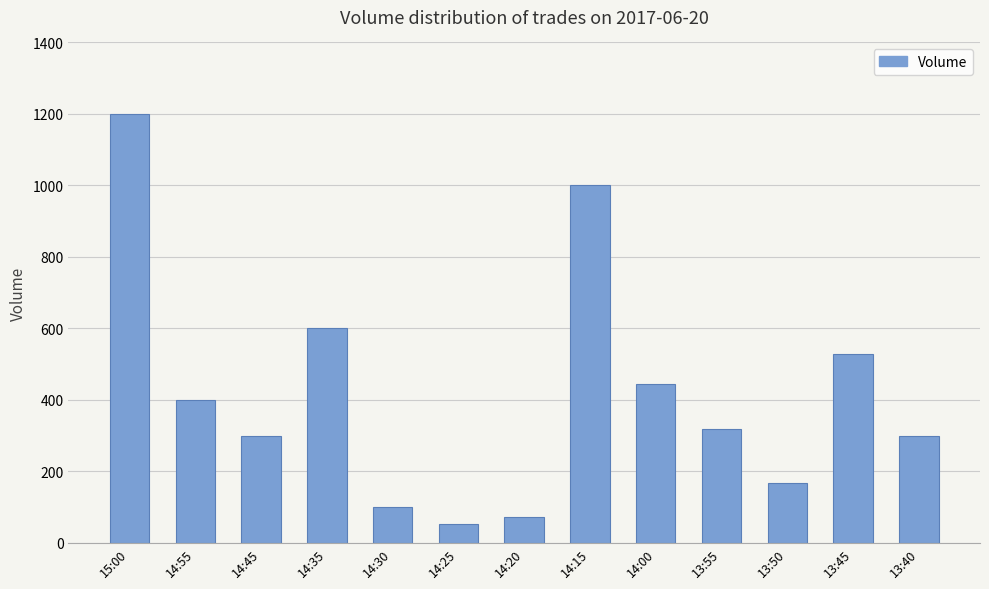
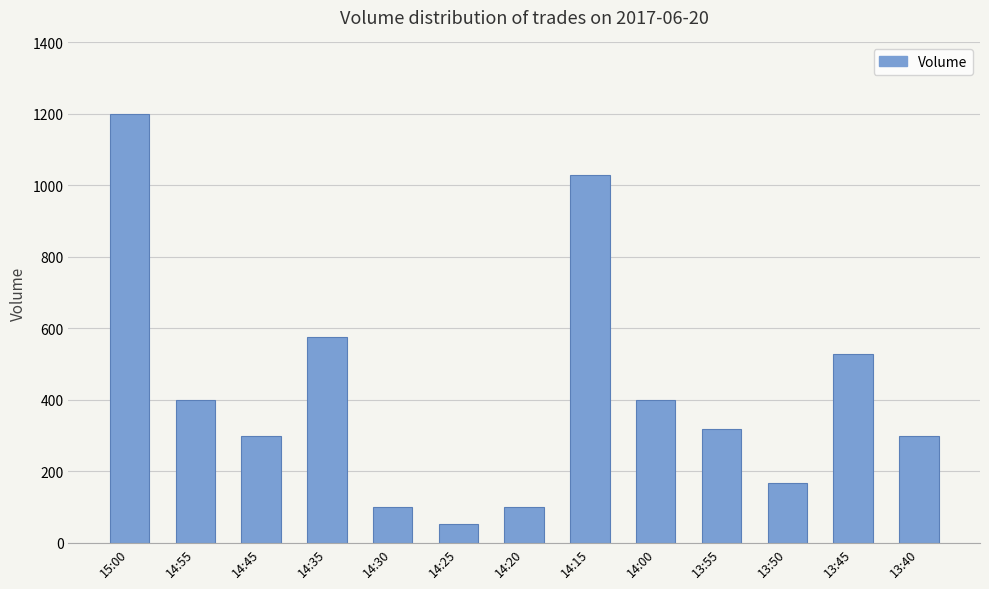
14:35: 600 -> 580
14:20: 70 -> 100
14:15: 1000 -> 1030
14:00: 450 -> 400
